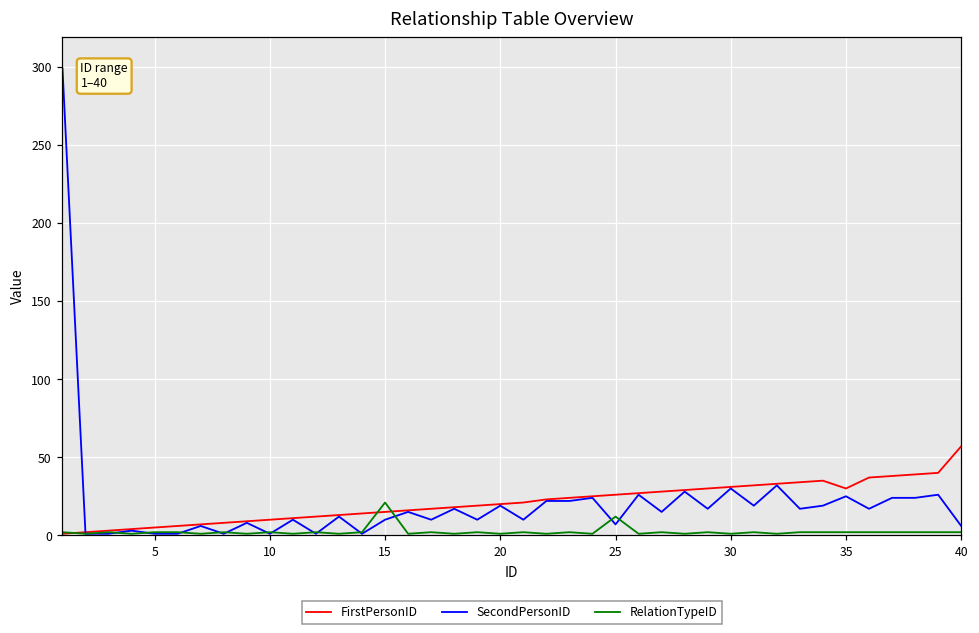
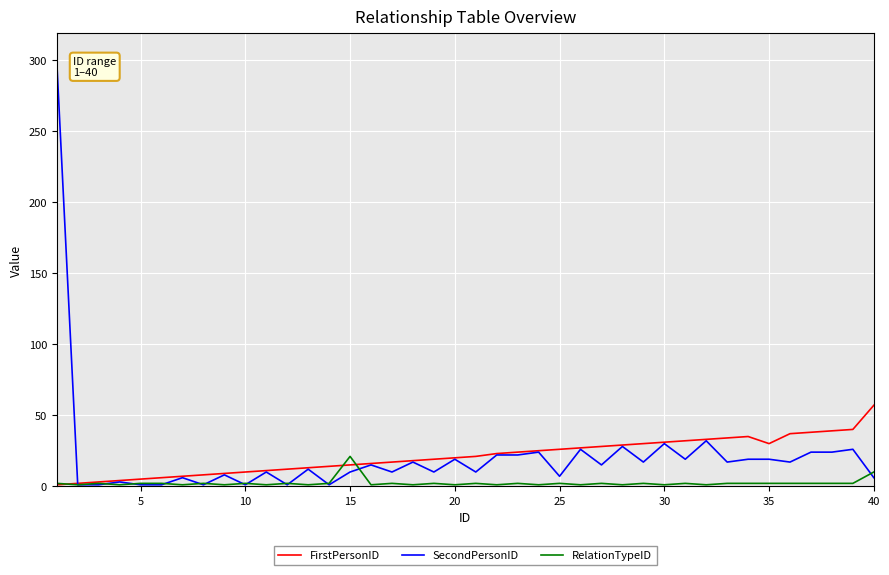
RelationTypeID, 25: 12 -> 2
SecondPersonID, 35: 25 -> 19
RelationTypeID, 40: 2 -> 10
